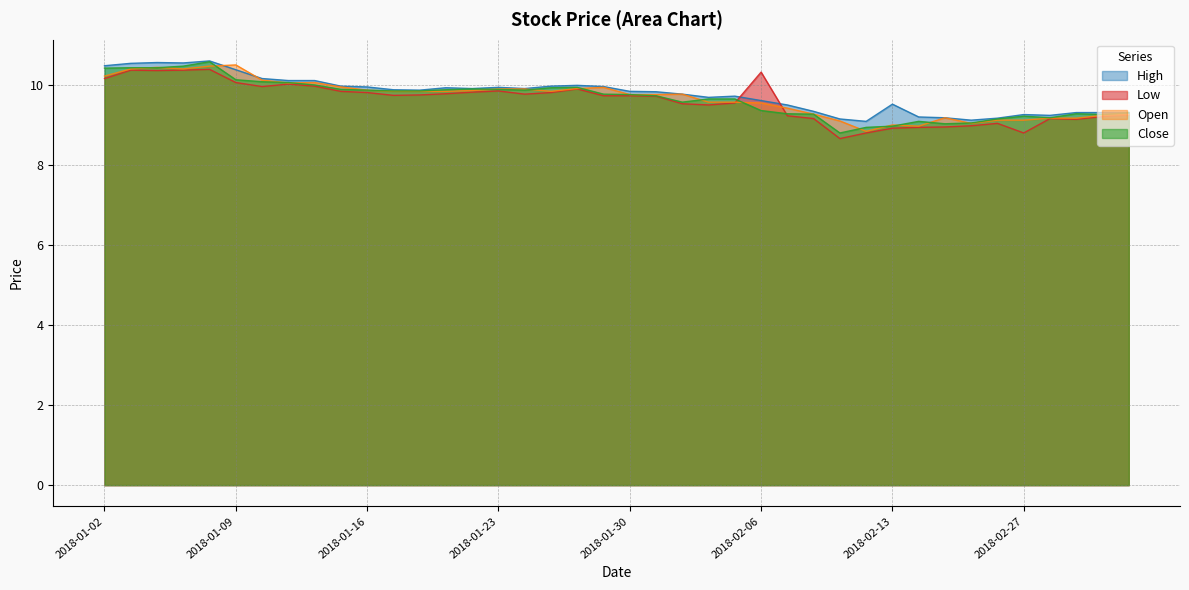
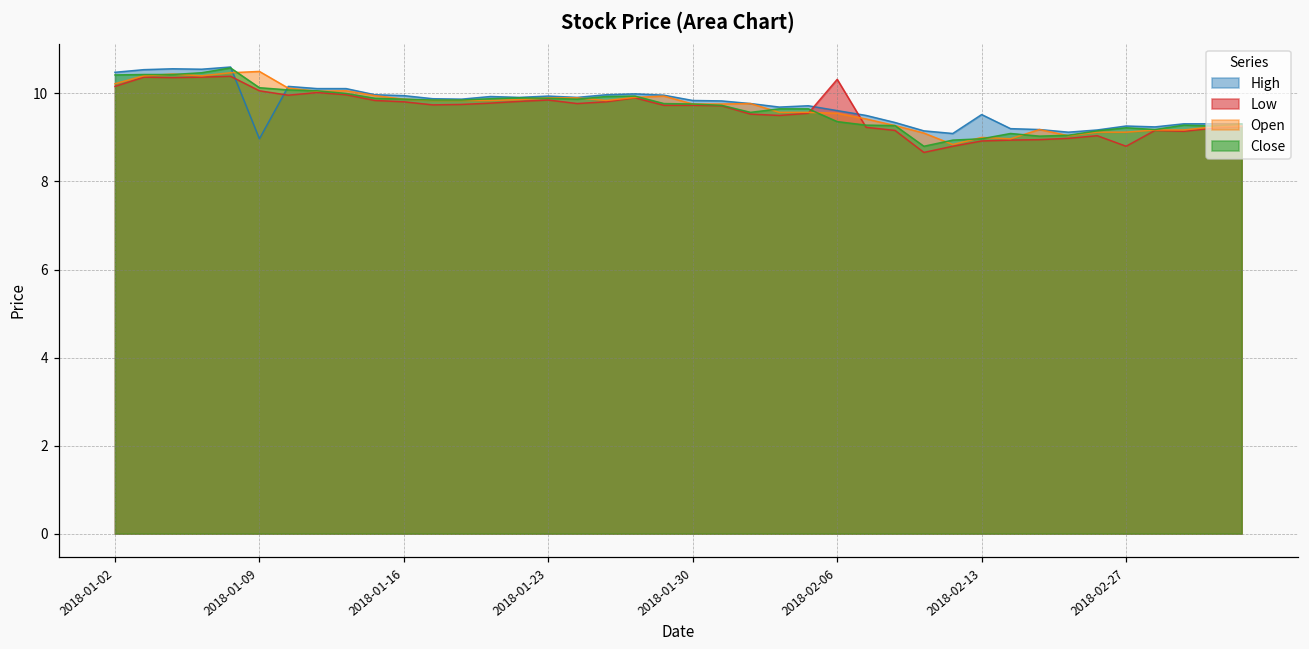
High, 2018-01-09: 10.4 -> 9.0
